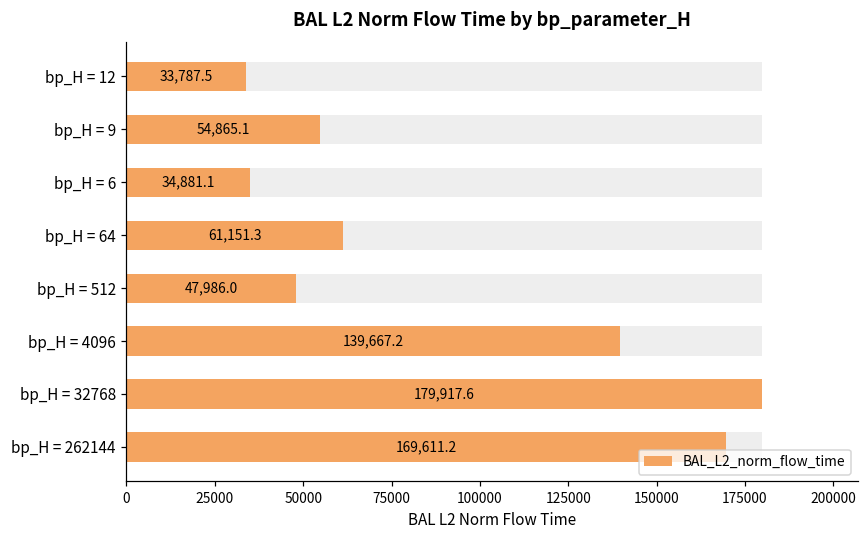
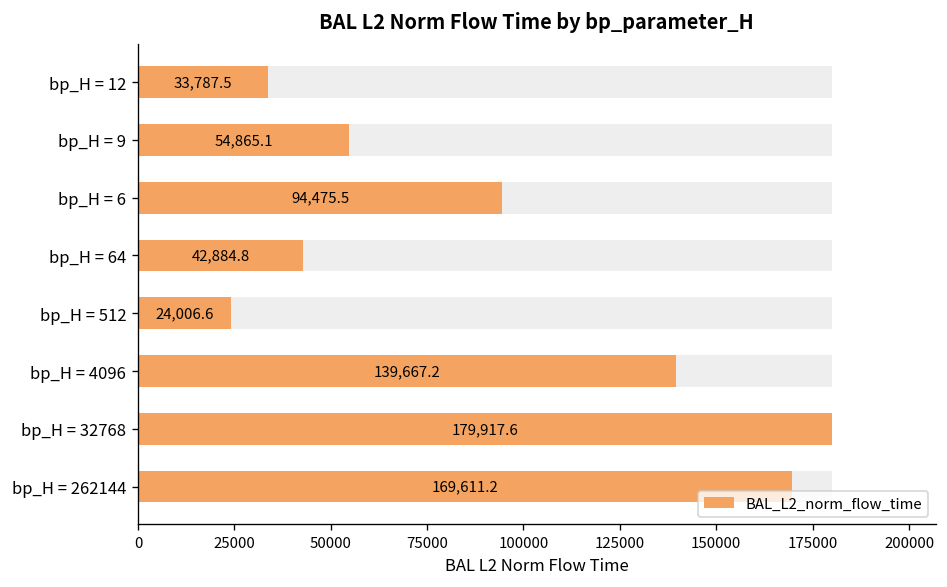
BAL_L2_norm_flow_time, bp_H = 6: 34,881.1 -> 94,475.5
BAL_L2_norm_flow_time, bp_H = 64: 61,151.3 -> 42,884.8
BAL_L2_norm_flow_time, bp_H = 512: 47,986.0 -> 24,006.6
